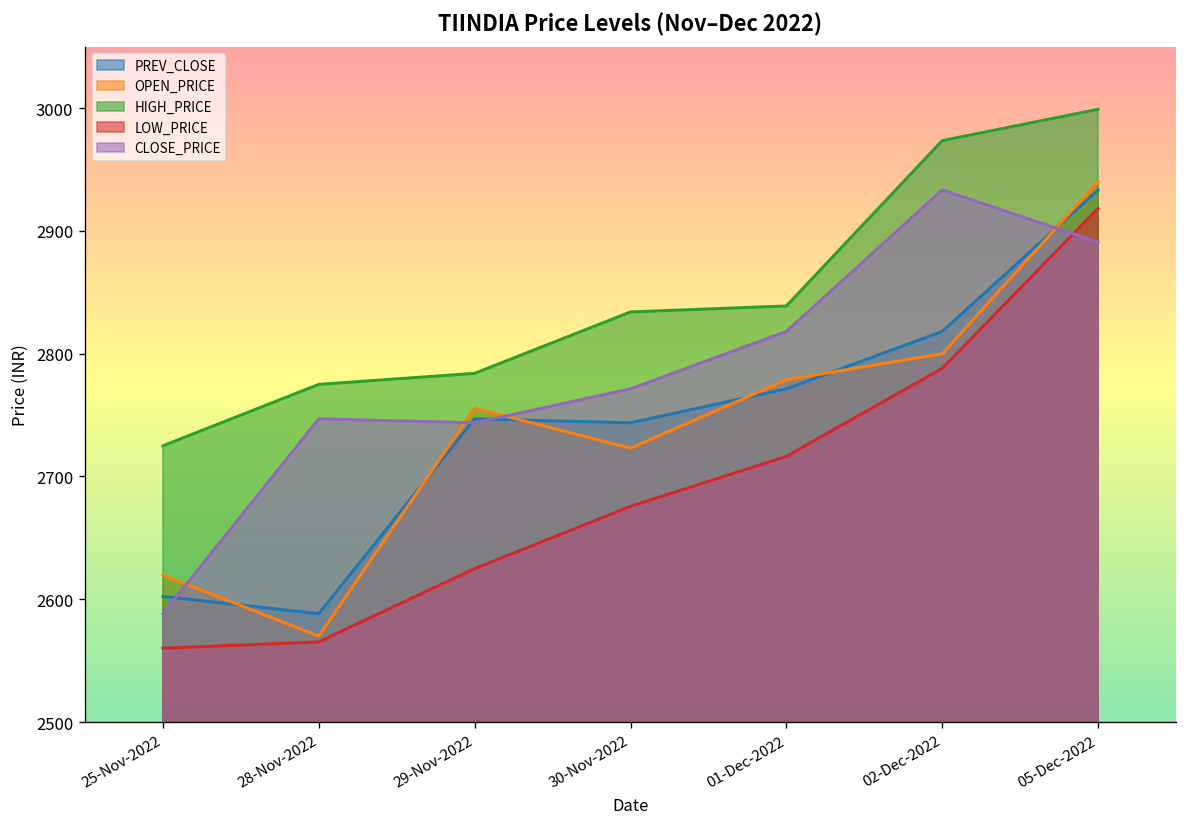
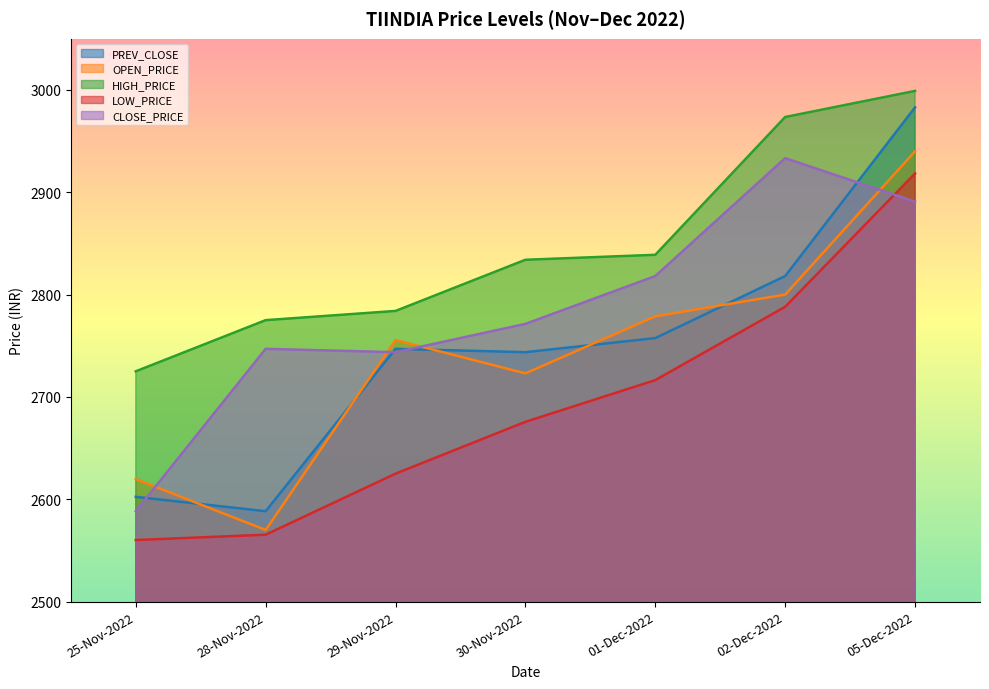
PREV_CLOSE, 01-Dec-2022: 2771 -> 2757
PREV_CLOSE, 05-Dec-2022: 2933 -> 2983
